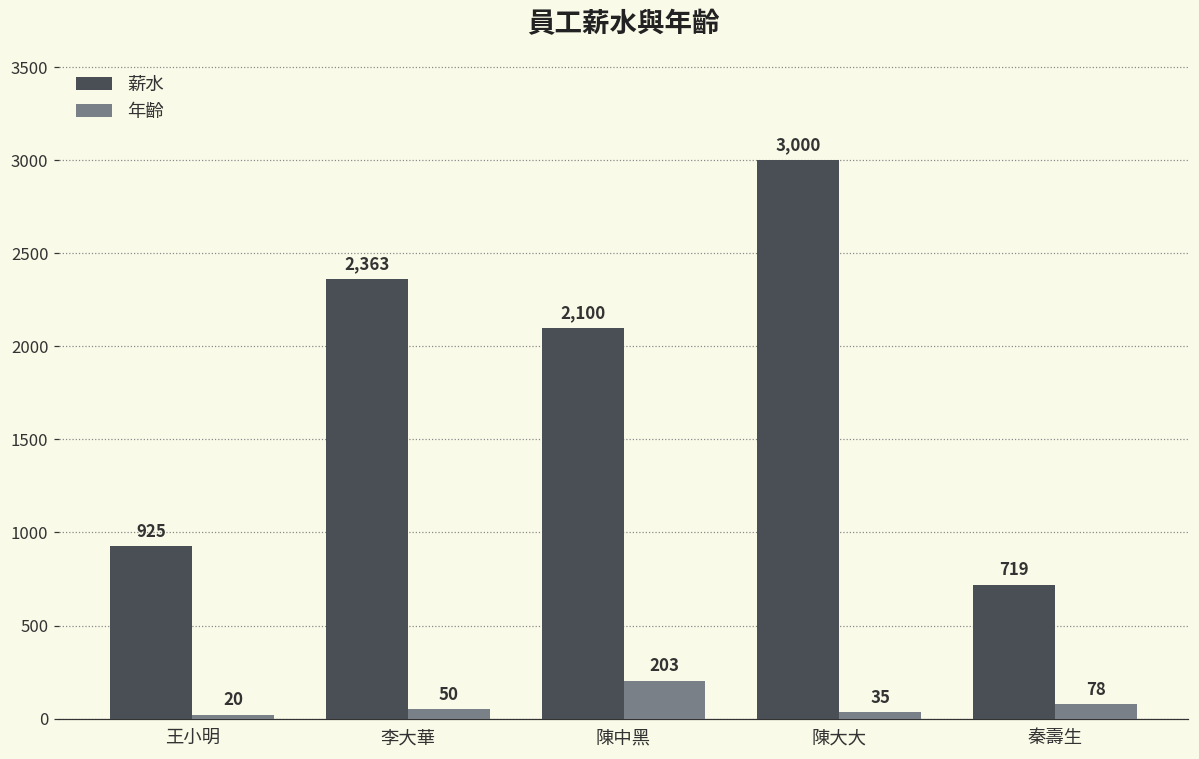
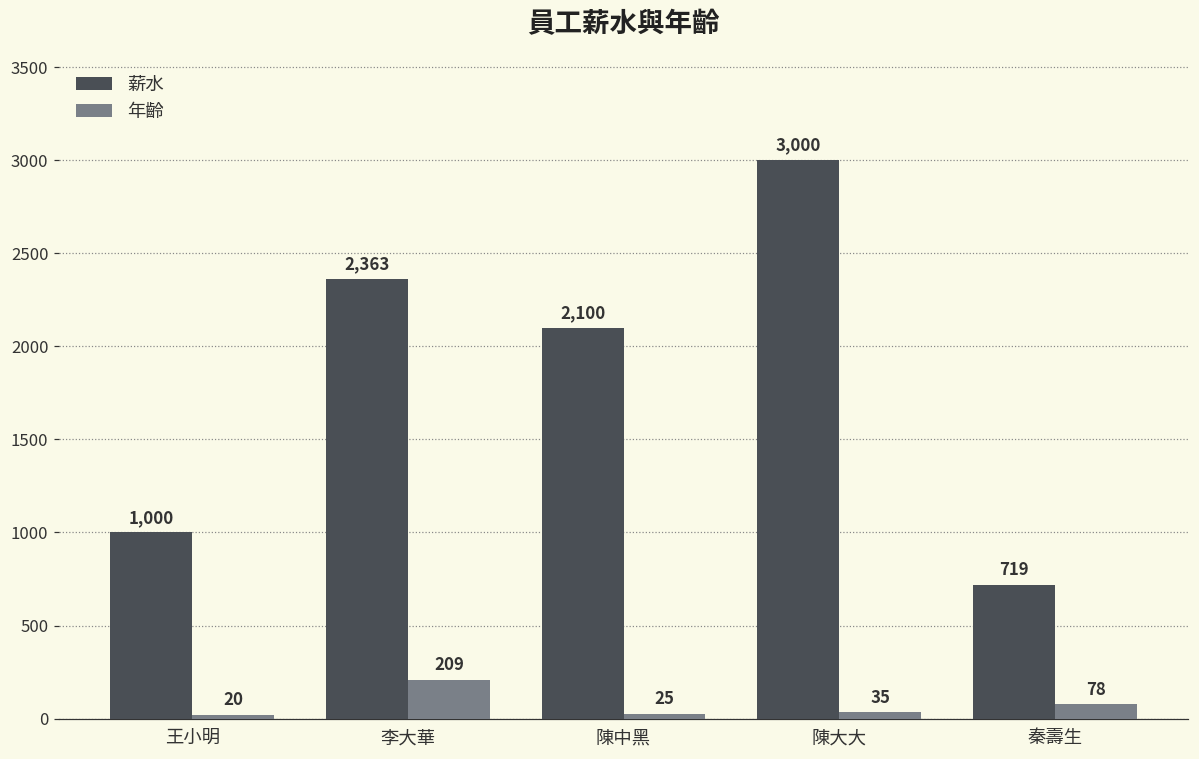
薪水, 王小明: 925 -> 1,000
年齡, 李大華: 50 -> 209
年齡, 陳中黑: 203 -> 25
